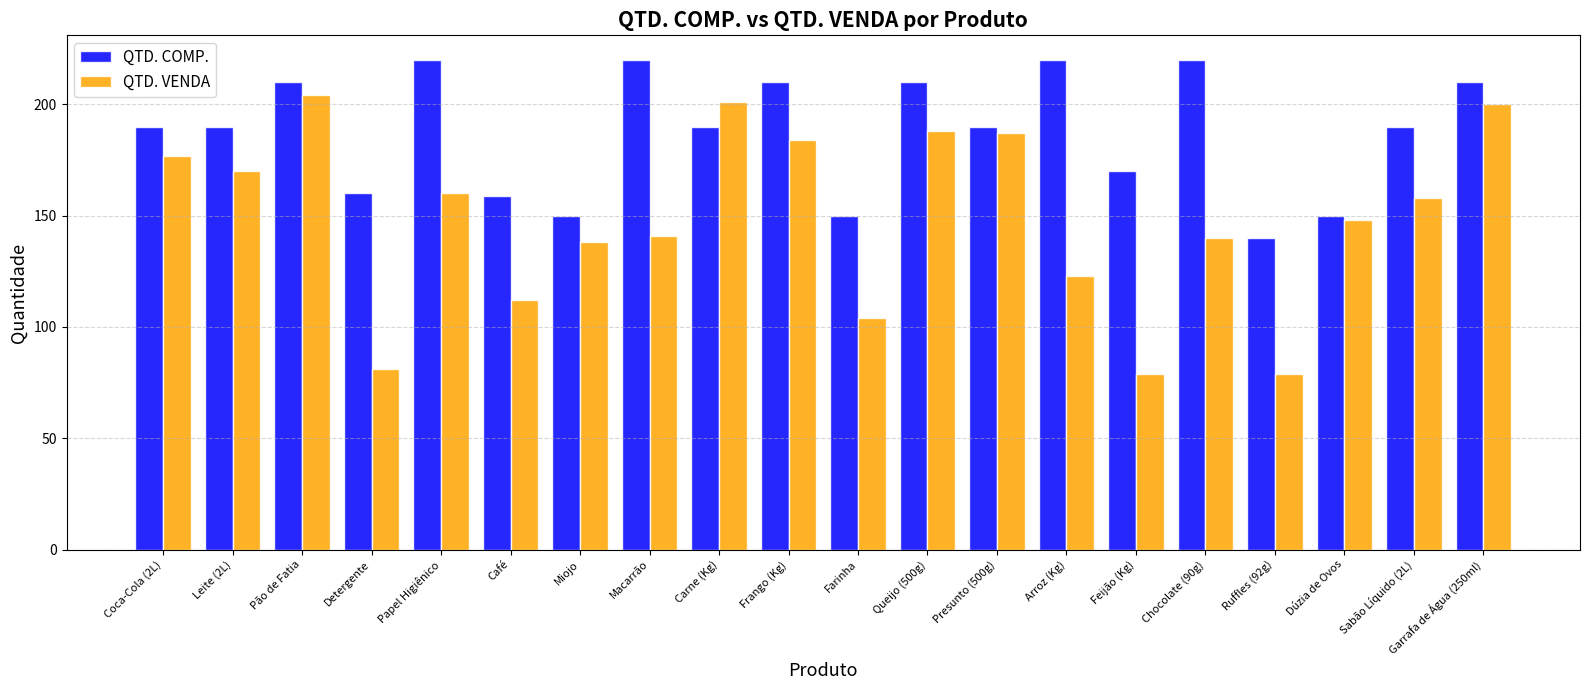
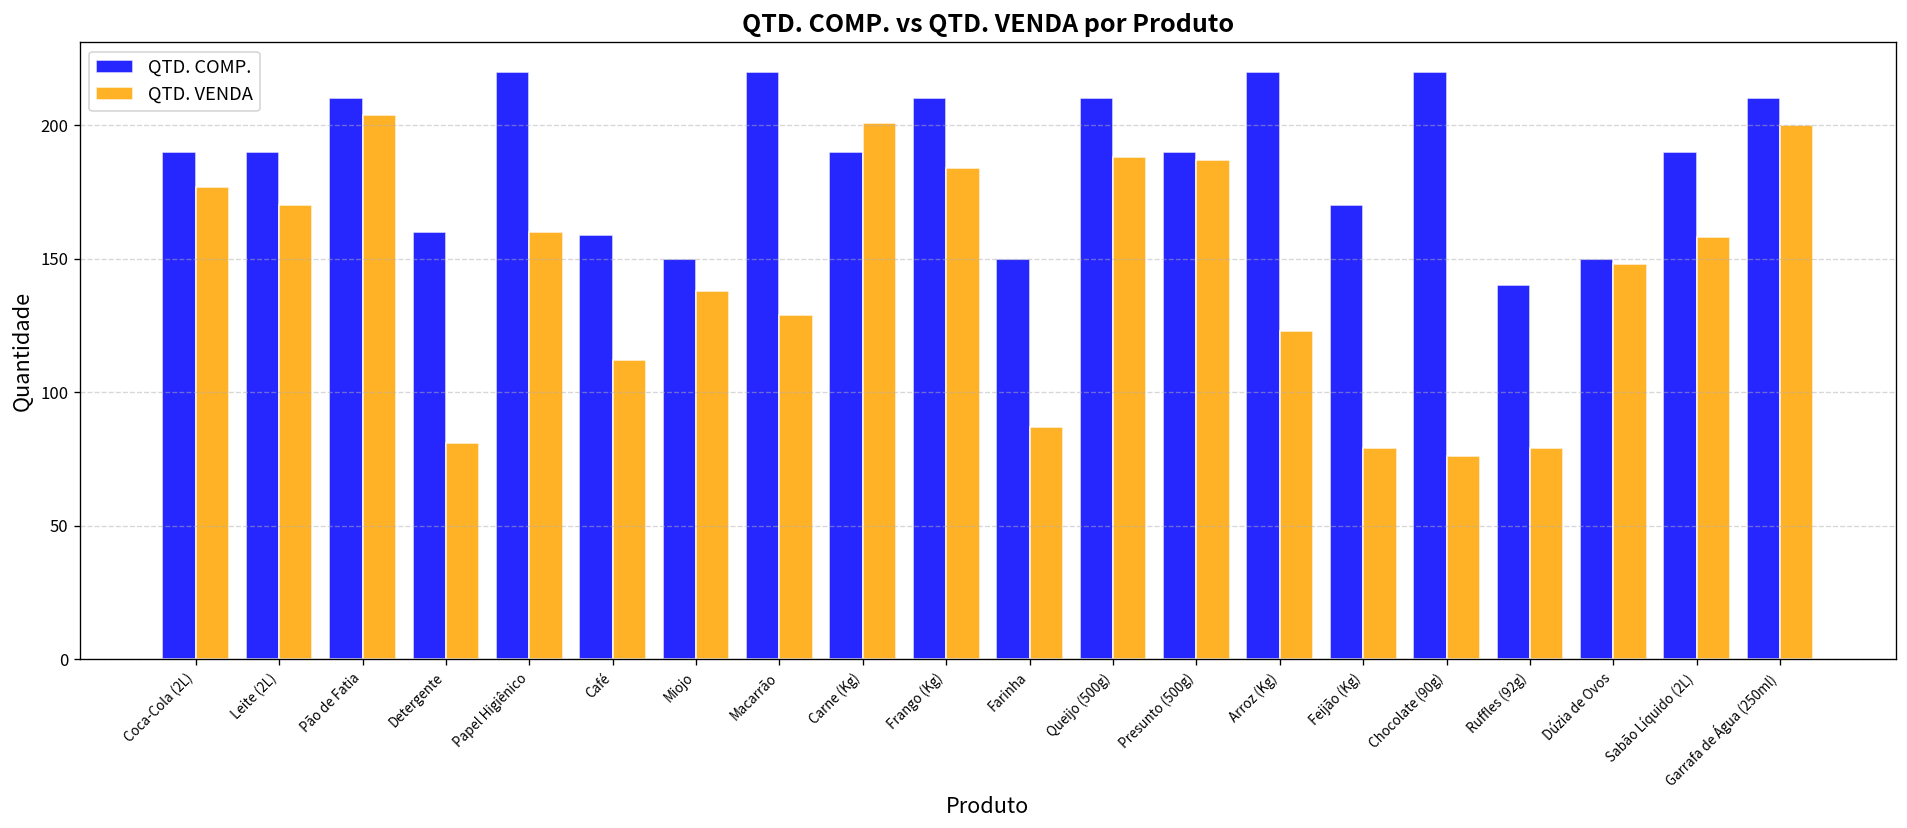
QTD. VENDA, Macarrão: 141 -> 129
QTD. VENDA, Farinha: 104 -> 87
QTD. VENDA, Chocolate (90g): 140 -> 76
